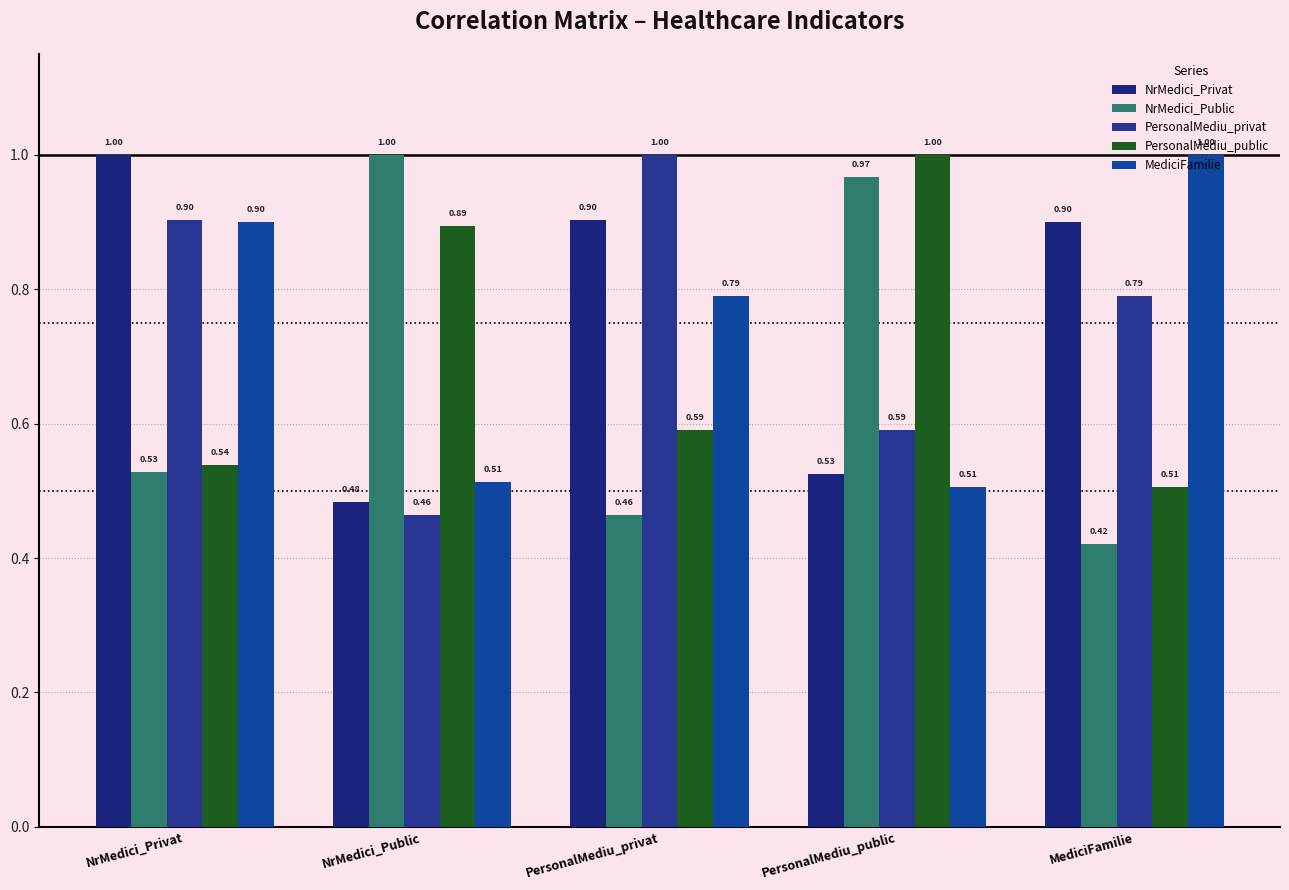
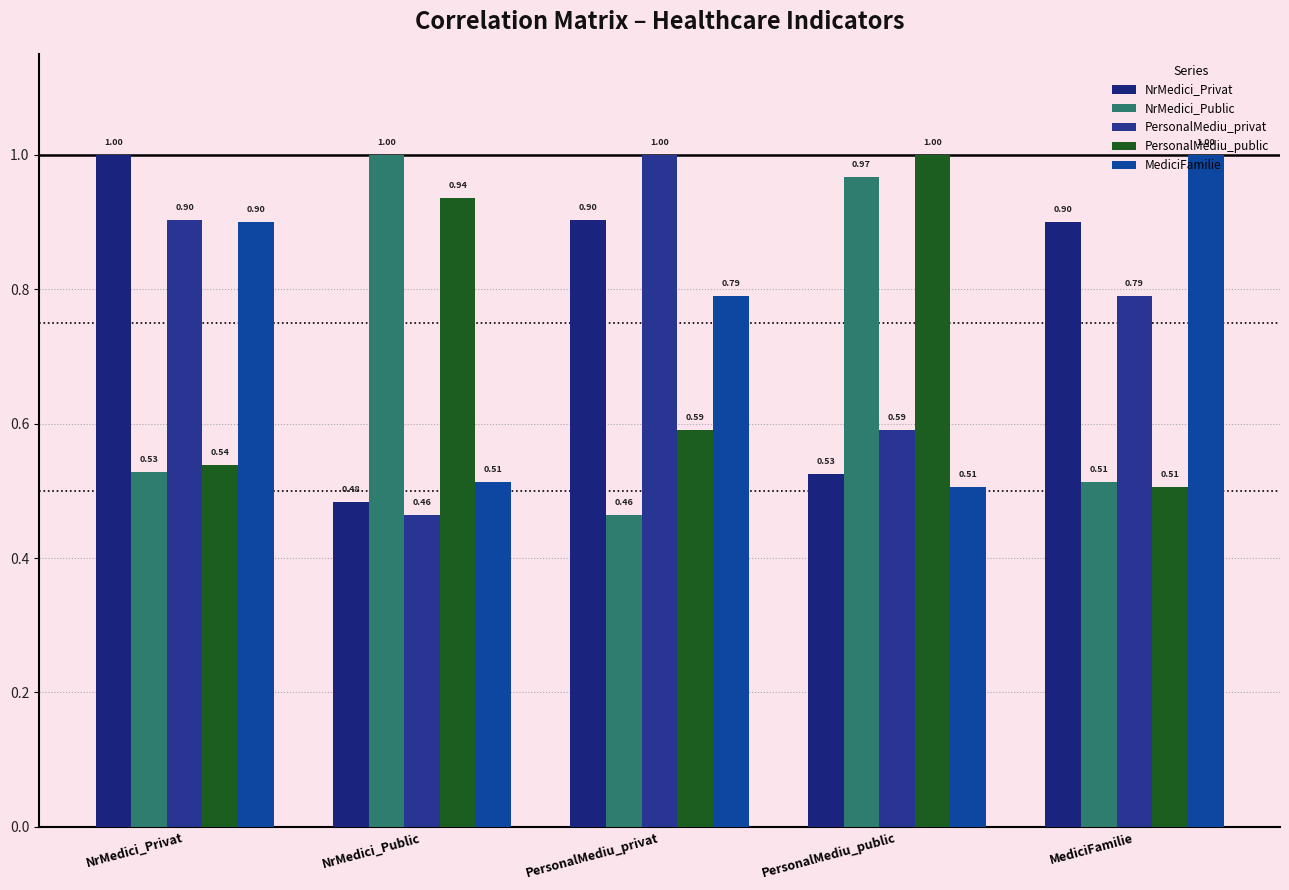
PersonalMediu_public, NrMedici_Public: 0.89 -> 0.94
NrMedici_Public, MediciFamilie: 0.42 -> 0.51
